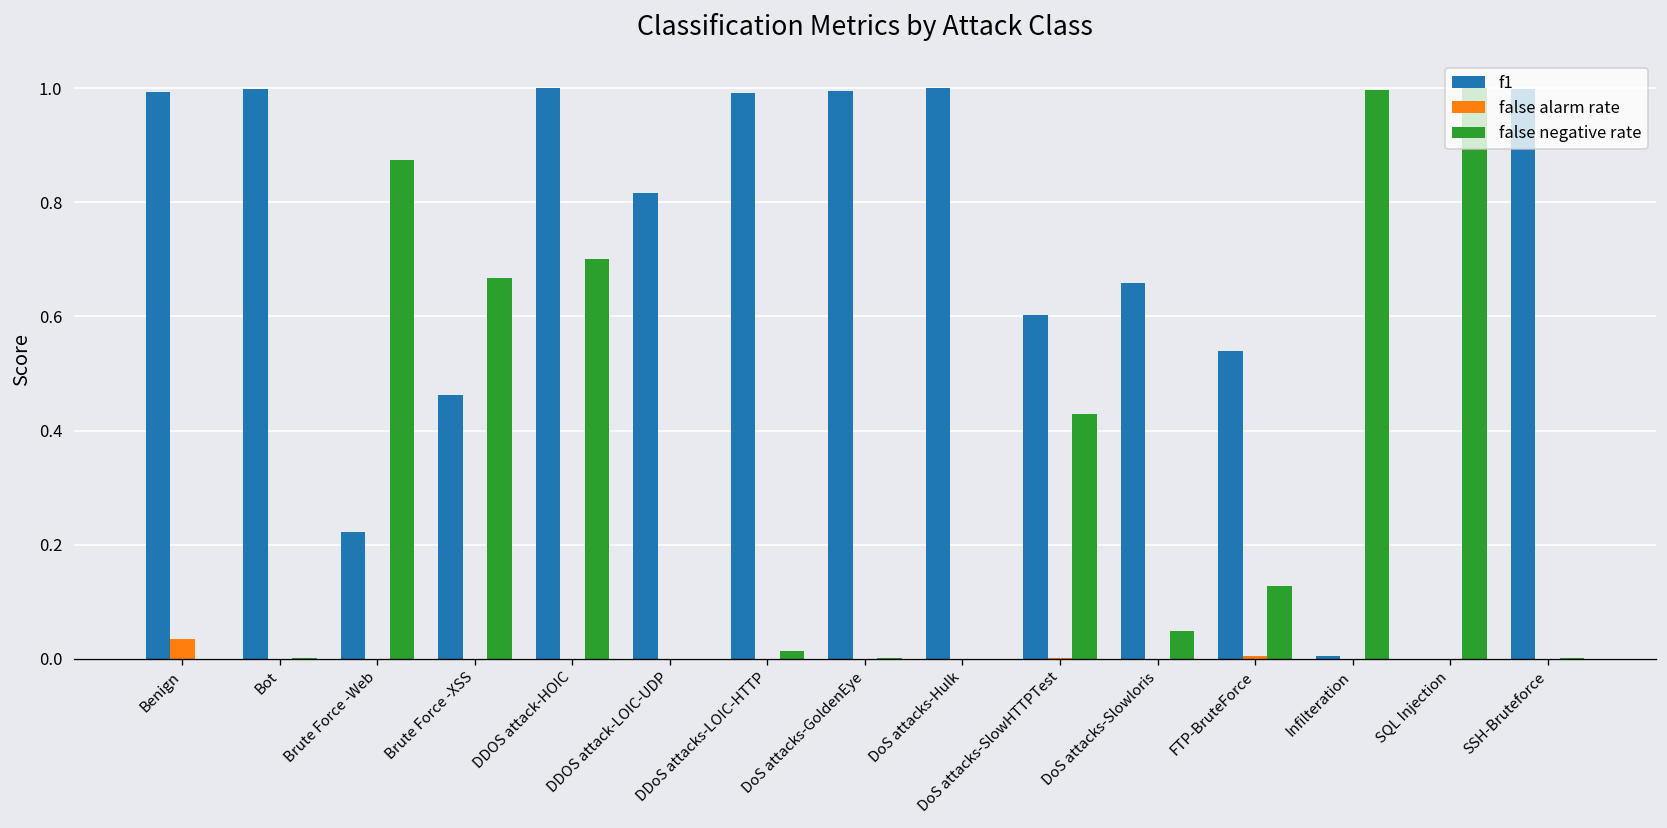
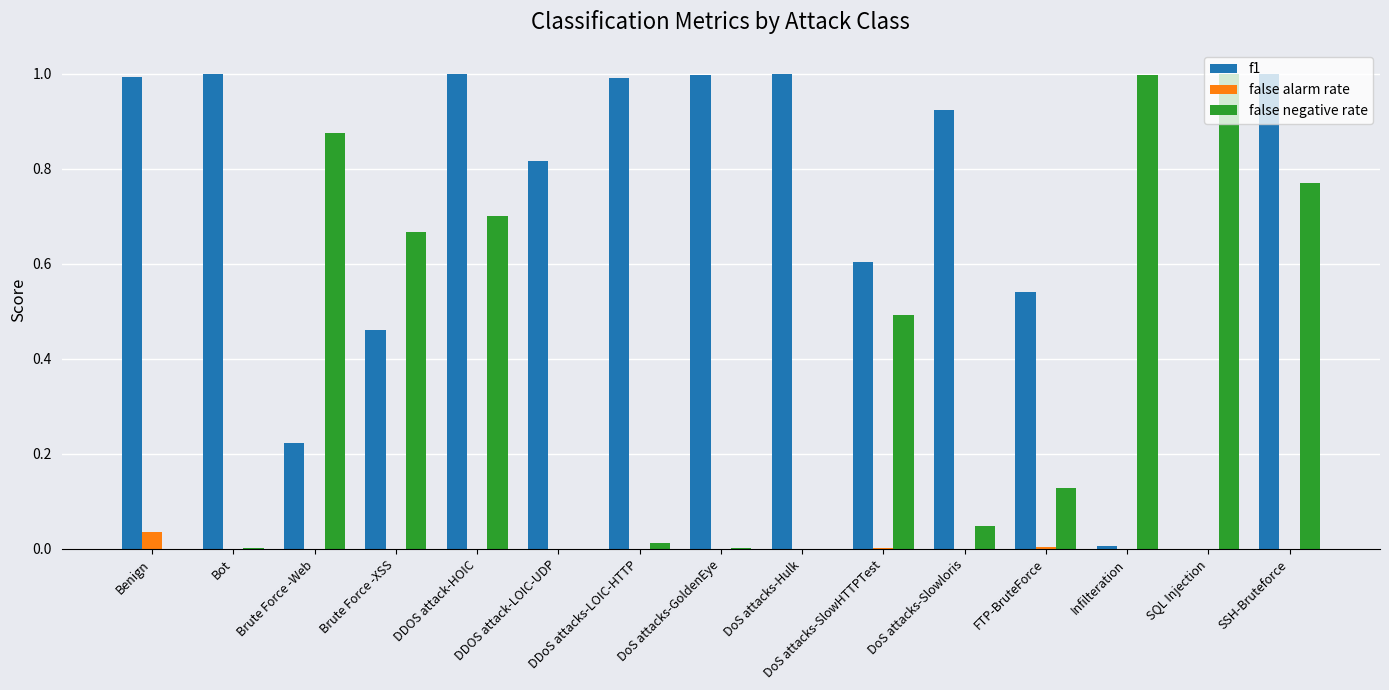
false negative rate, DoS attacks-SlowHTTPTest: 0.43 -> 0.49
f1, DoS attacks-Slowloris: 0.66 -> 0.92
false negative rate, SSH-Bruteforce: 0.00 -> 0.77
